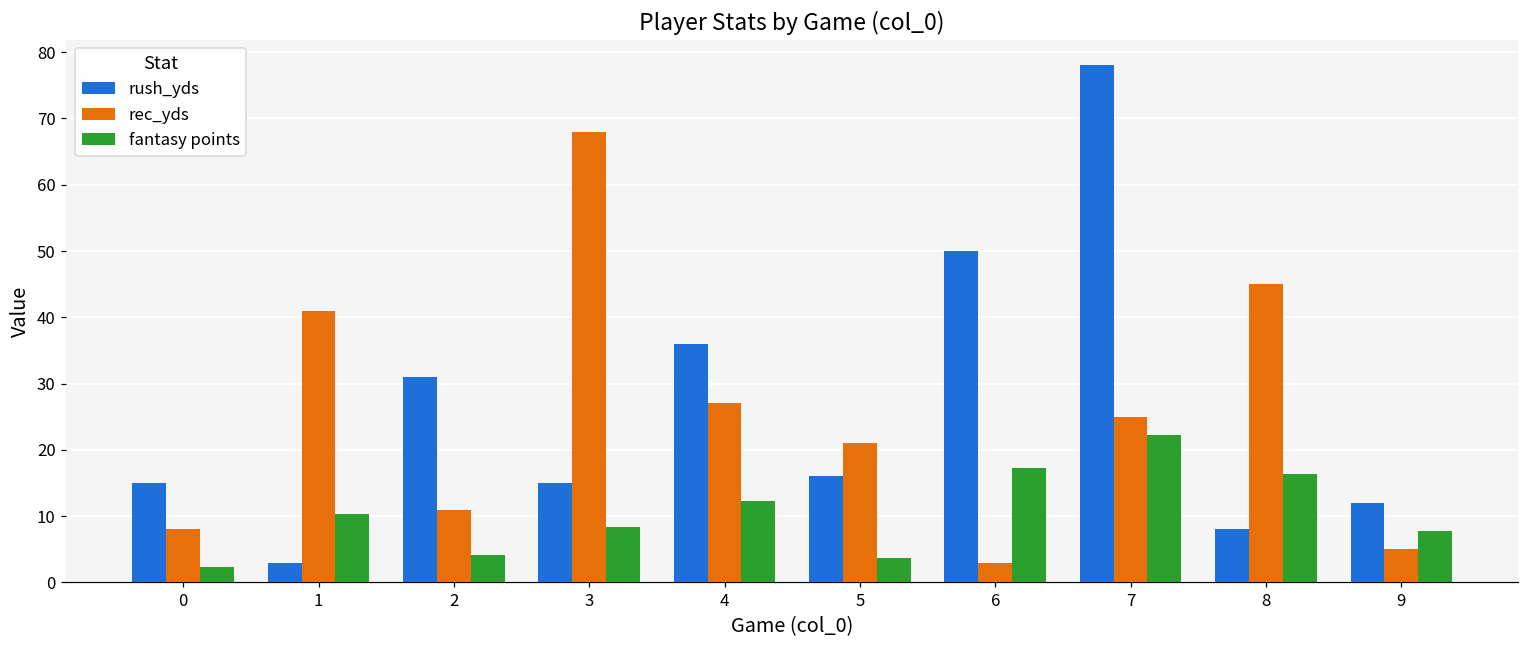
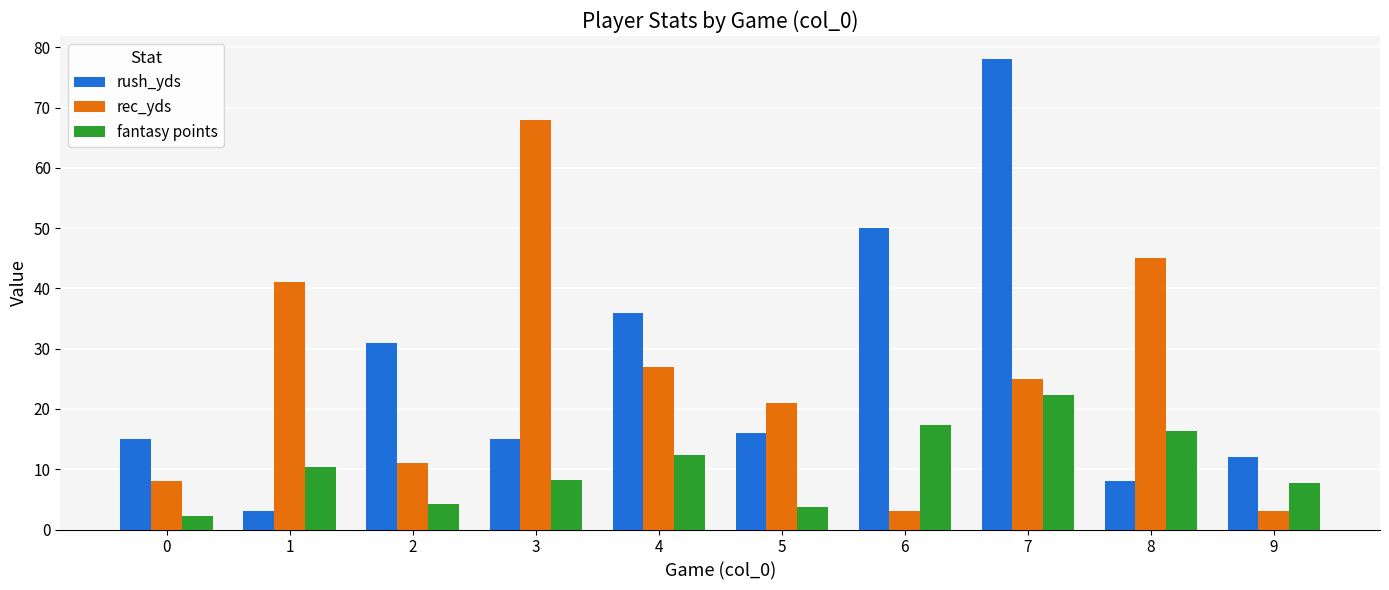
rec_yds, 9: 5 -> 3
